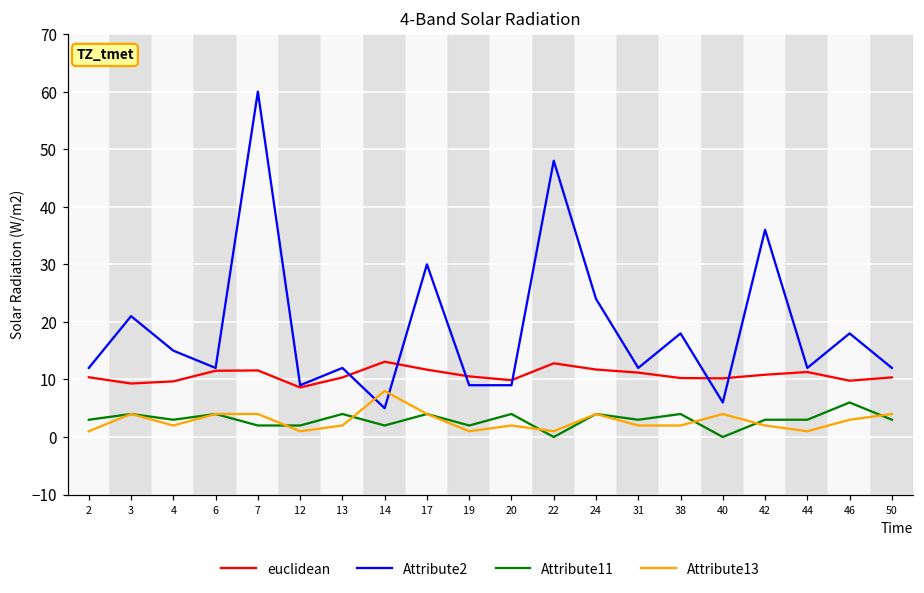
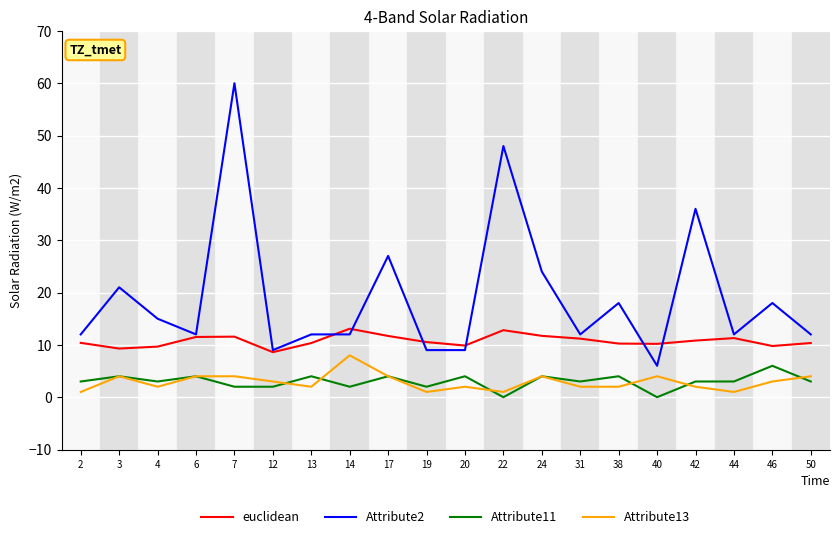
Attribute13, 12: 1 -> 3
Attribute2, 14: 5 -> 12
Attribute2, 17: 30 -> 27
